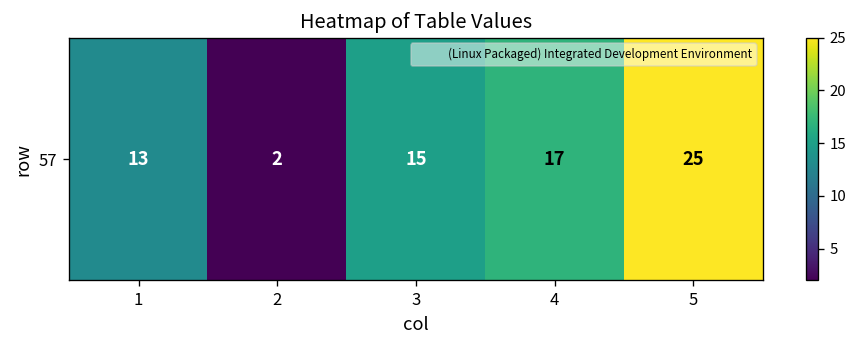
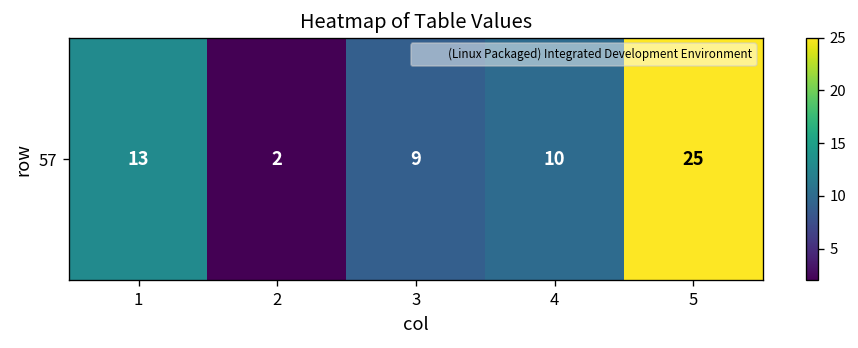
57, 3: 15 -> 9
57, 4: 17 -> 10
